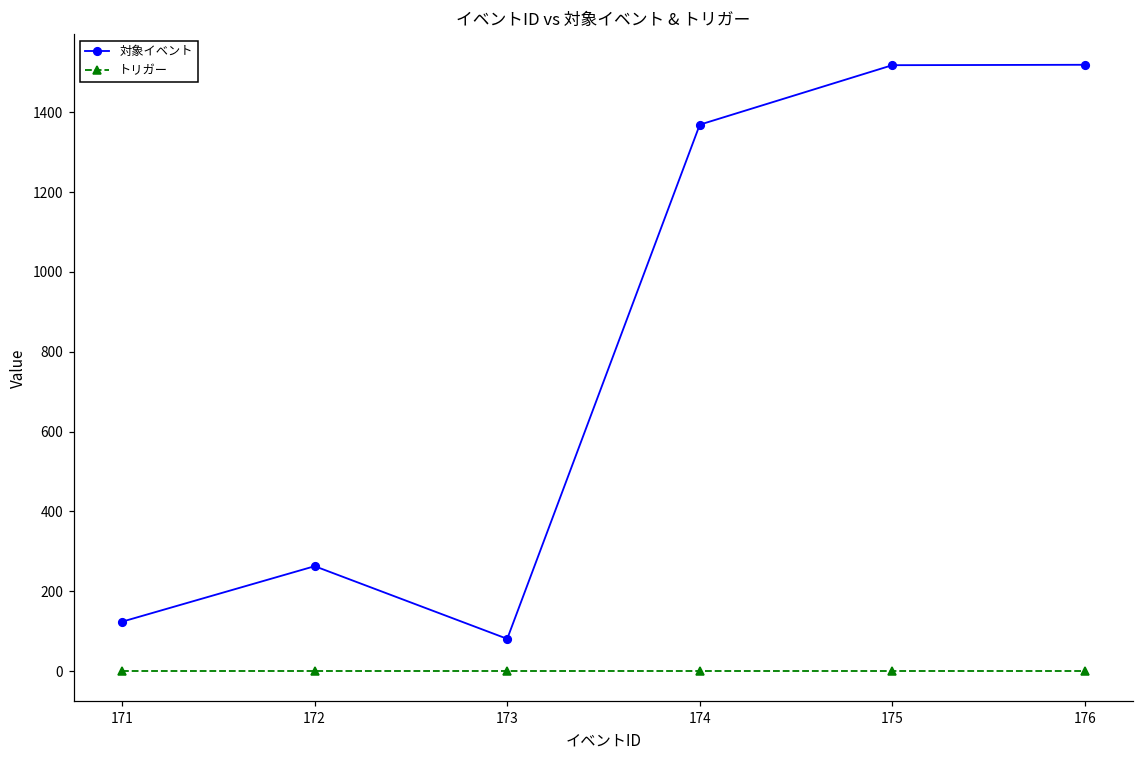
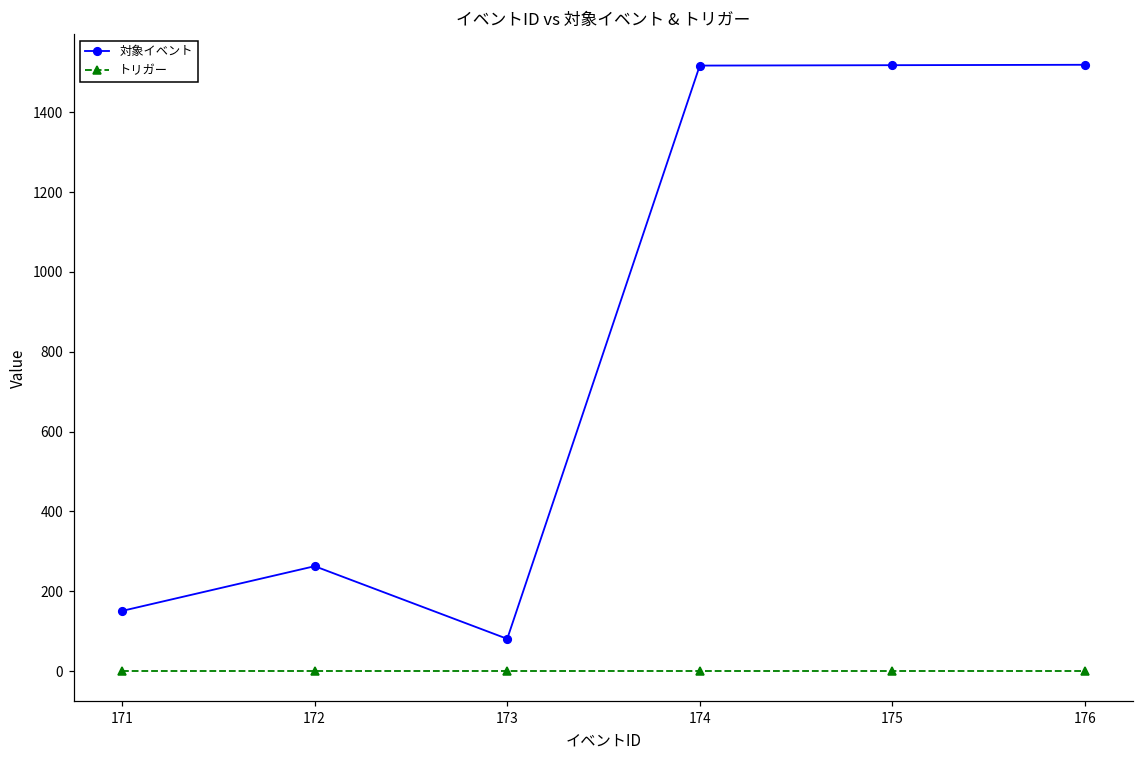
対象イベント, 171: 120 -> 150
対象イベント, 174: 1370 -> 1520
